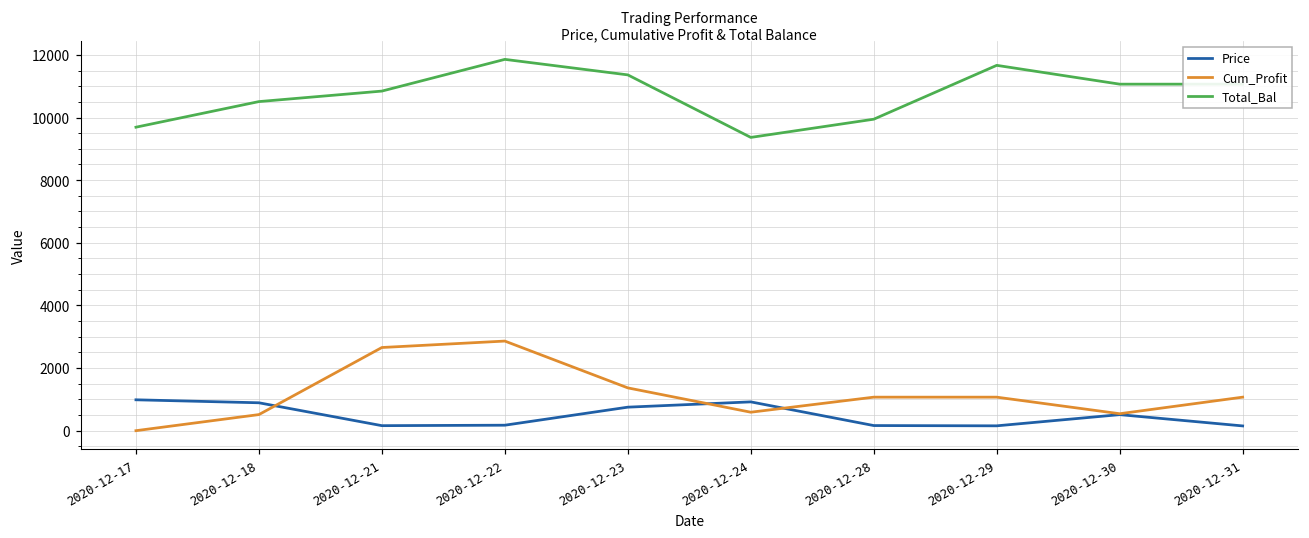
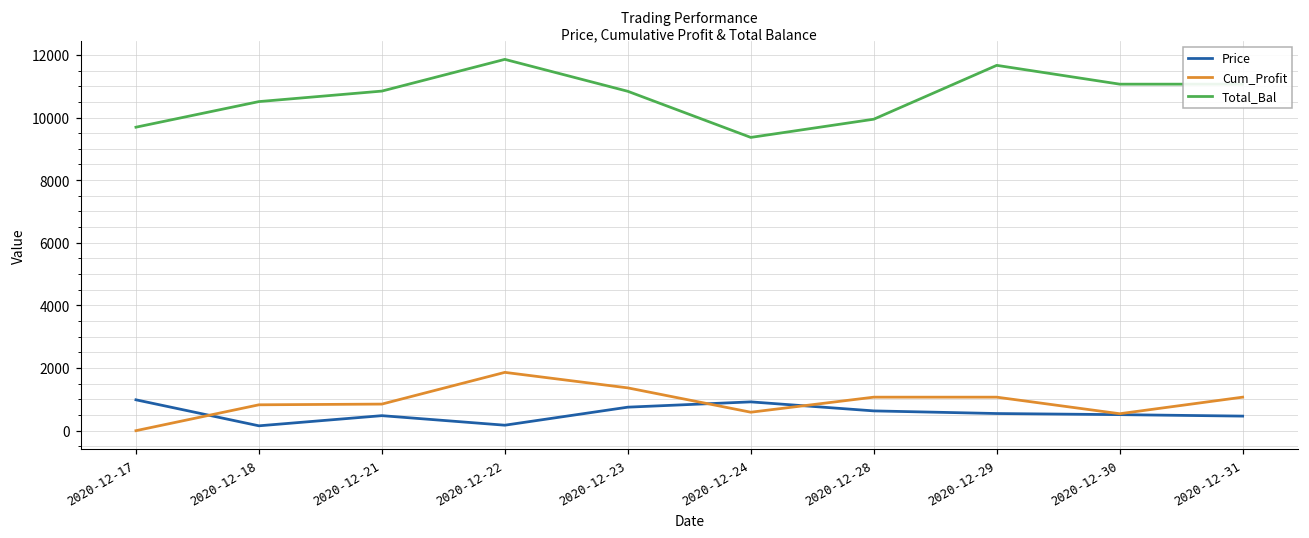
Price, 2020-12-18: 900 -> 200
Cum_Profit, 2020-12-18: 500 -> 800
Price, 2020-12-21: 200 -> 500
Cum_Profit, 2020-12-21: 2700 -> 800
Cum_Profit, 2020-12-22: 2900 -> 1900
Total_Bal, 2020-12-23: 11400 -> 10800
Price, 2020-12-28: 200 -> 600
Price, 2020-12-29: 200 -> 500
Price, 2020-12-31: 100 -> 500
